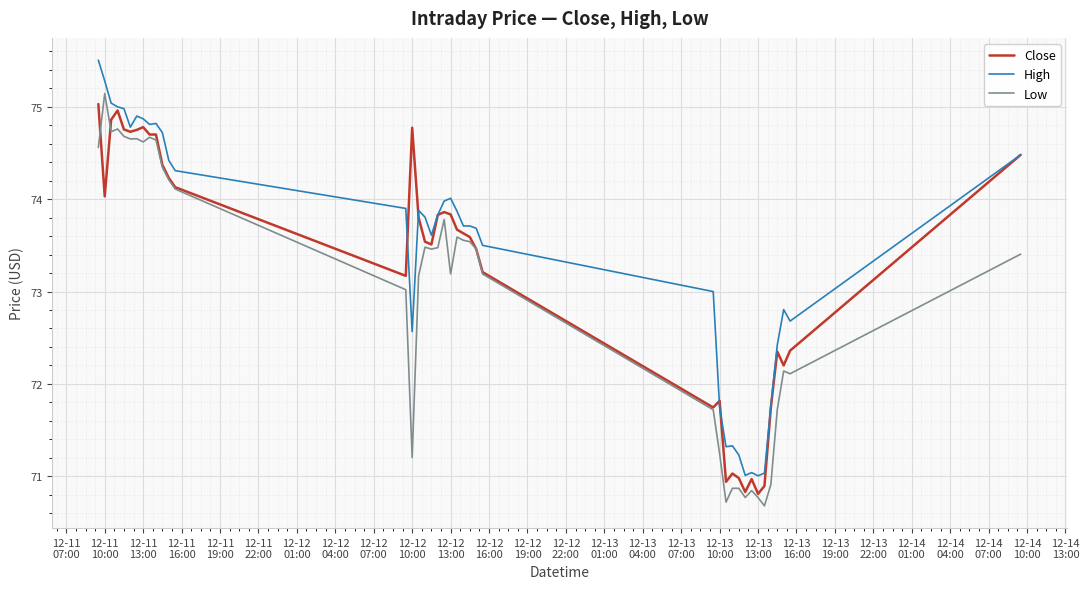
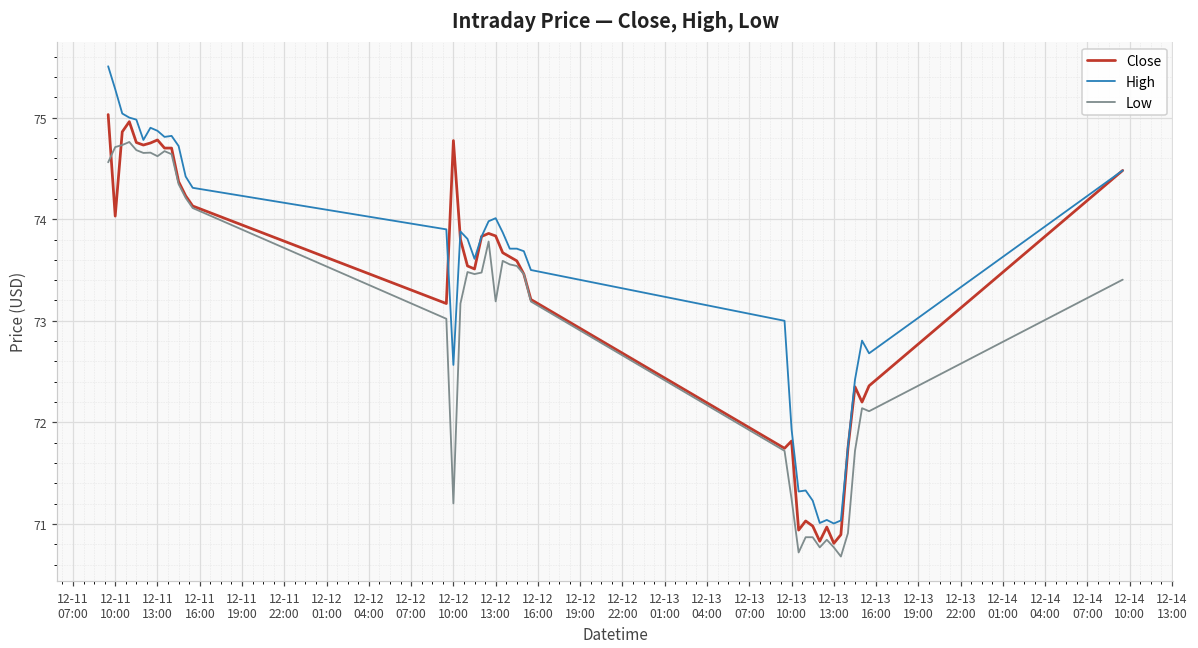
Low, 12-11 10:00: 75.1 -> 74.7
High, 12-13 10:00: 71.7 -> 71.9
